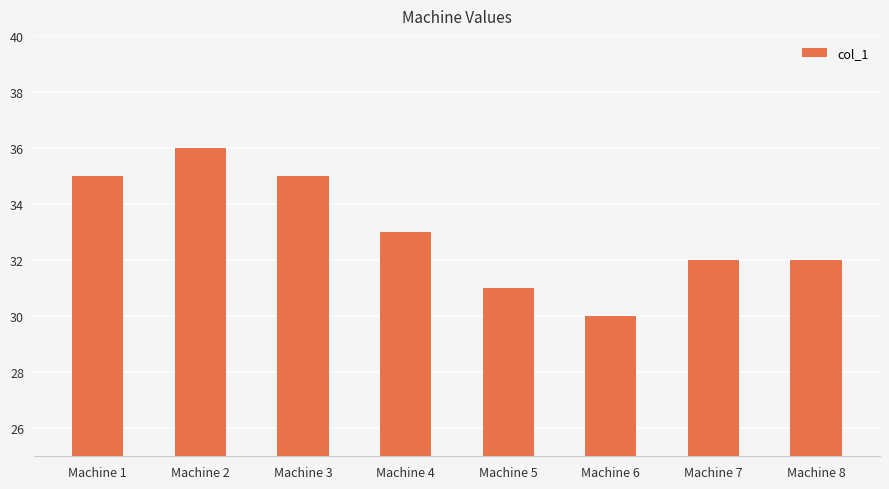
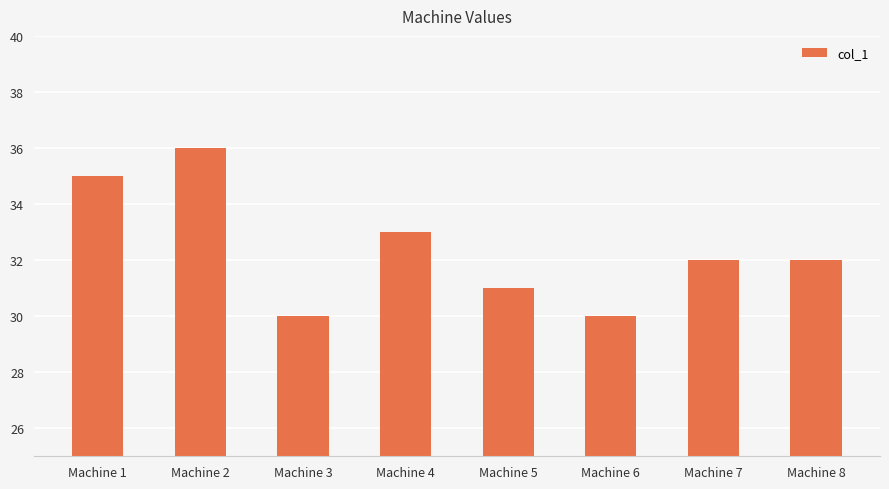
Machine 3: 35 -> 30
